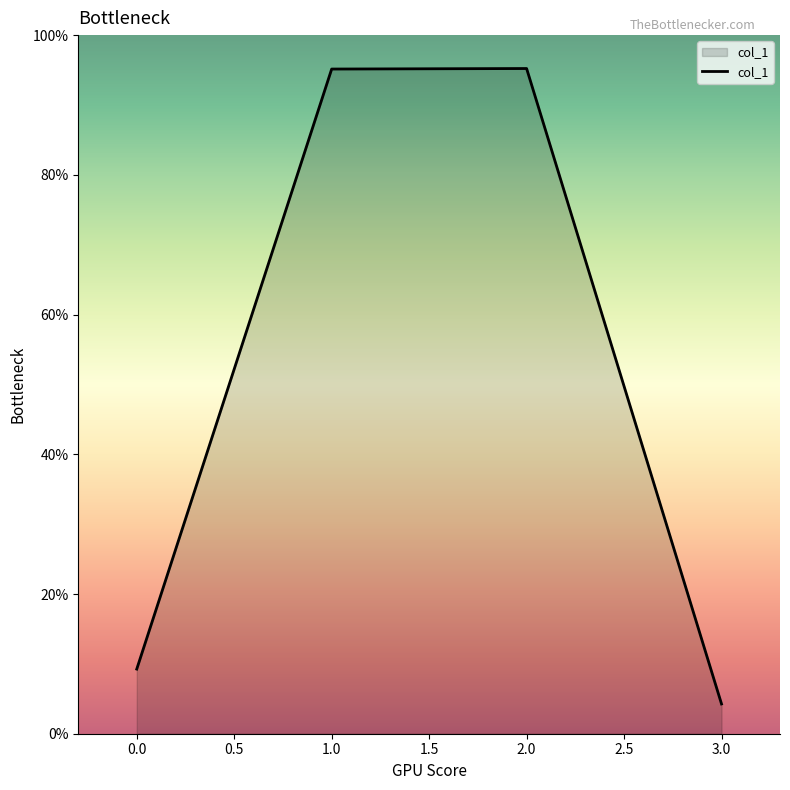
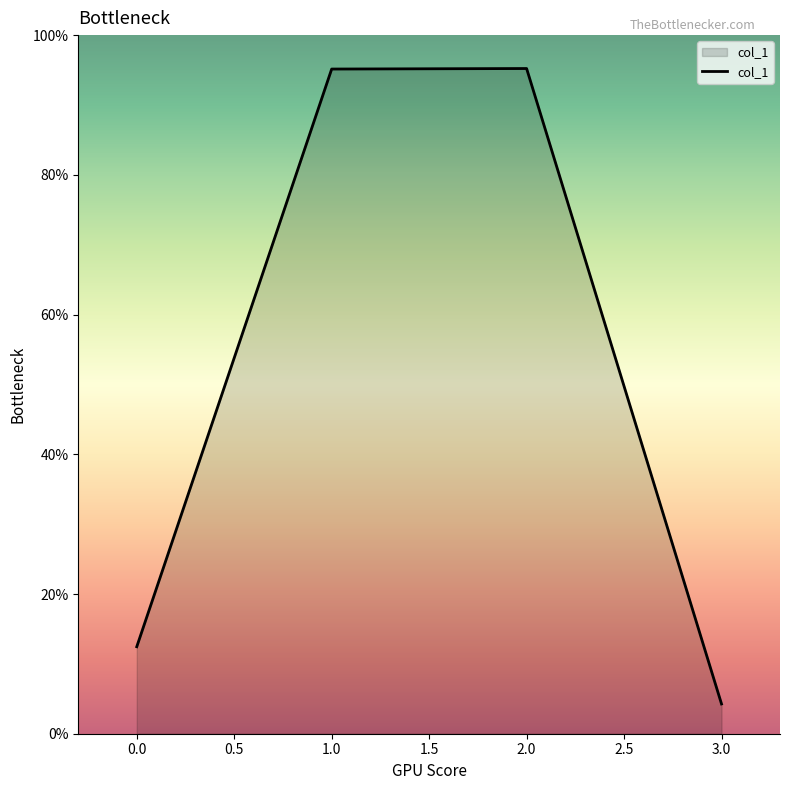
0.0: 9% -> 12%
